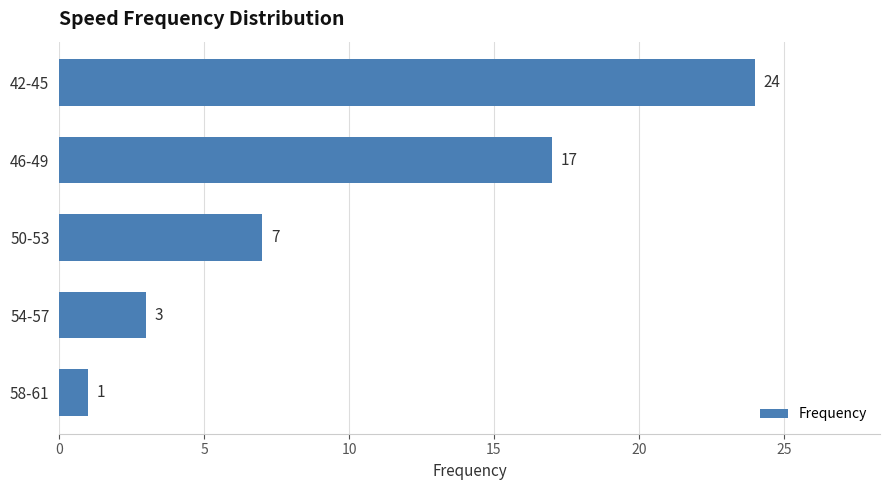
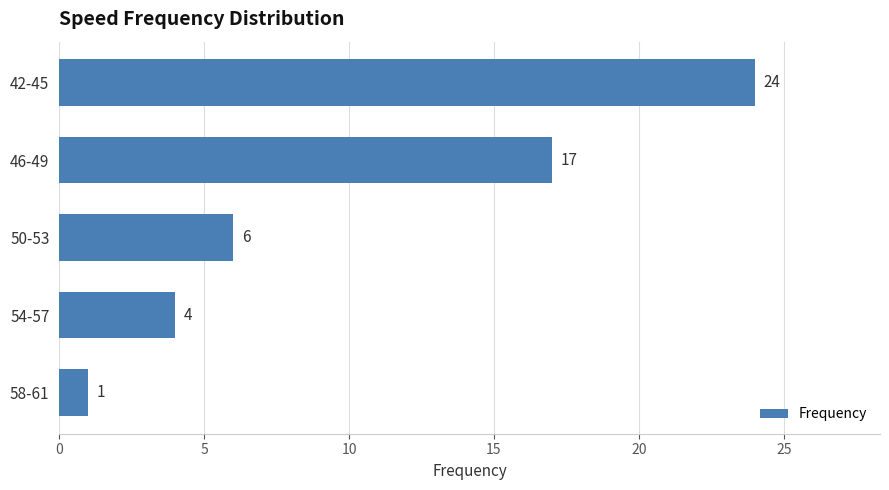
50-53: 7 -> 6
54-57: 3 -> 4
